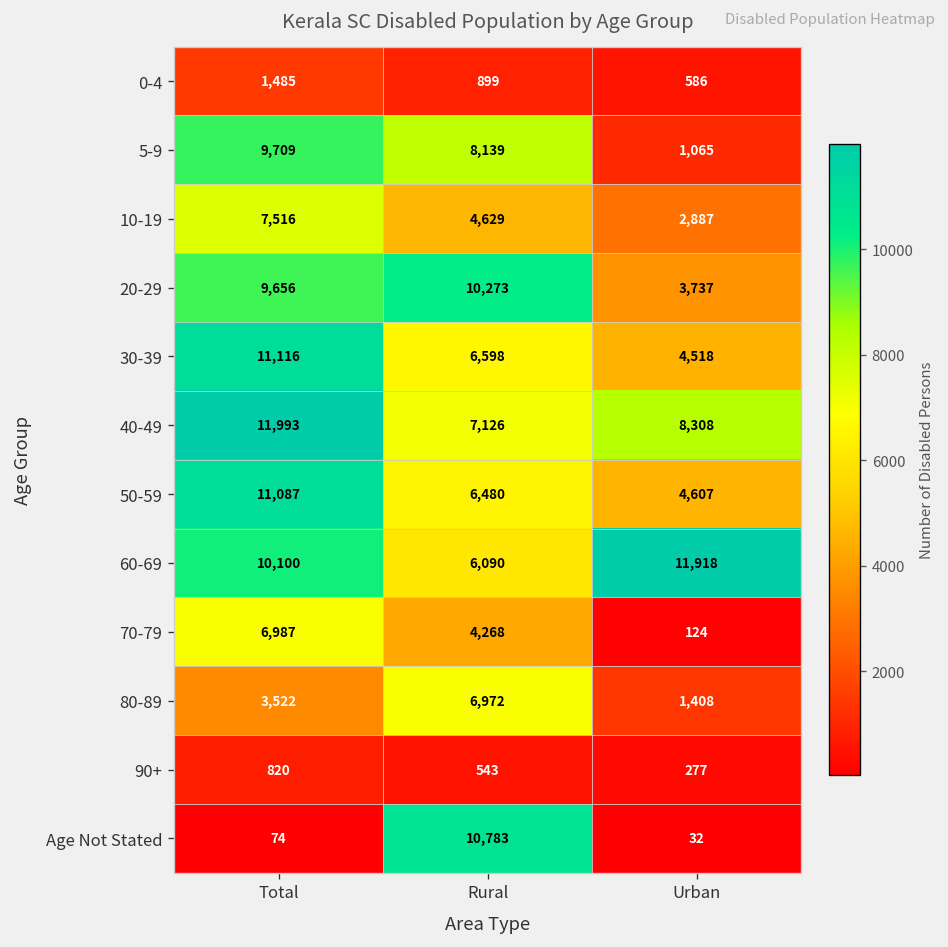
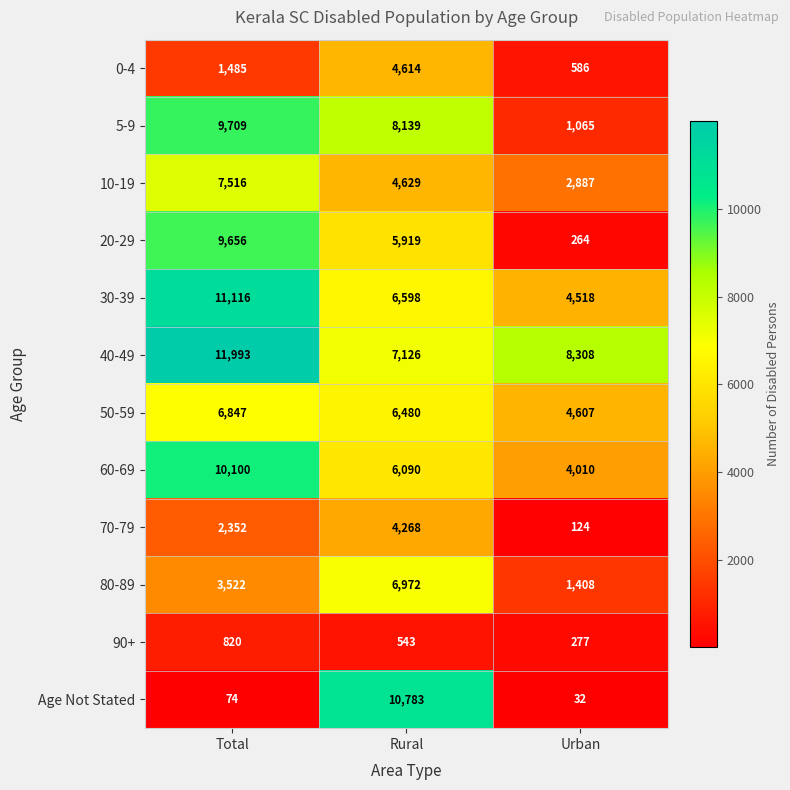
0-4, Rural: 899 -> 4,614
20-29, Rural: 10,273 -> 5,919
20-29, Urban: 3,737 -> 264
50-59, Total: 11,087 -> 6,847
60-69, Urban: 11,918 -> 4,010
70-79, Total: 6,987 -> 2,352
